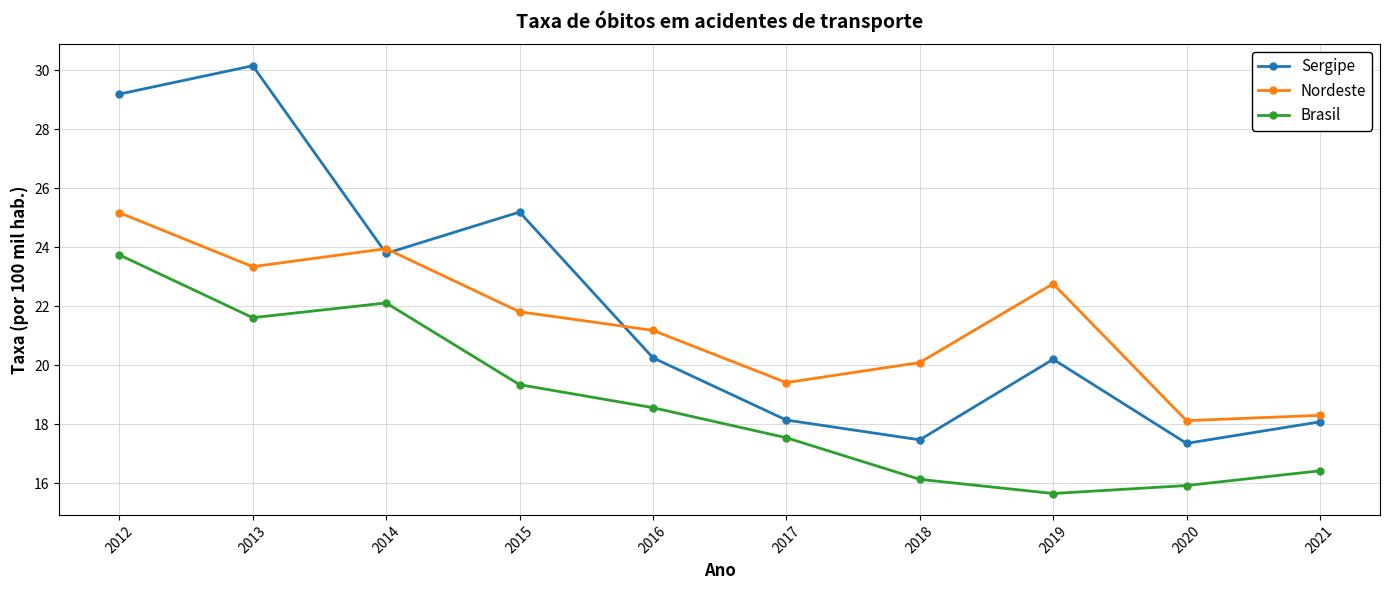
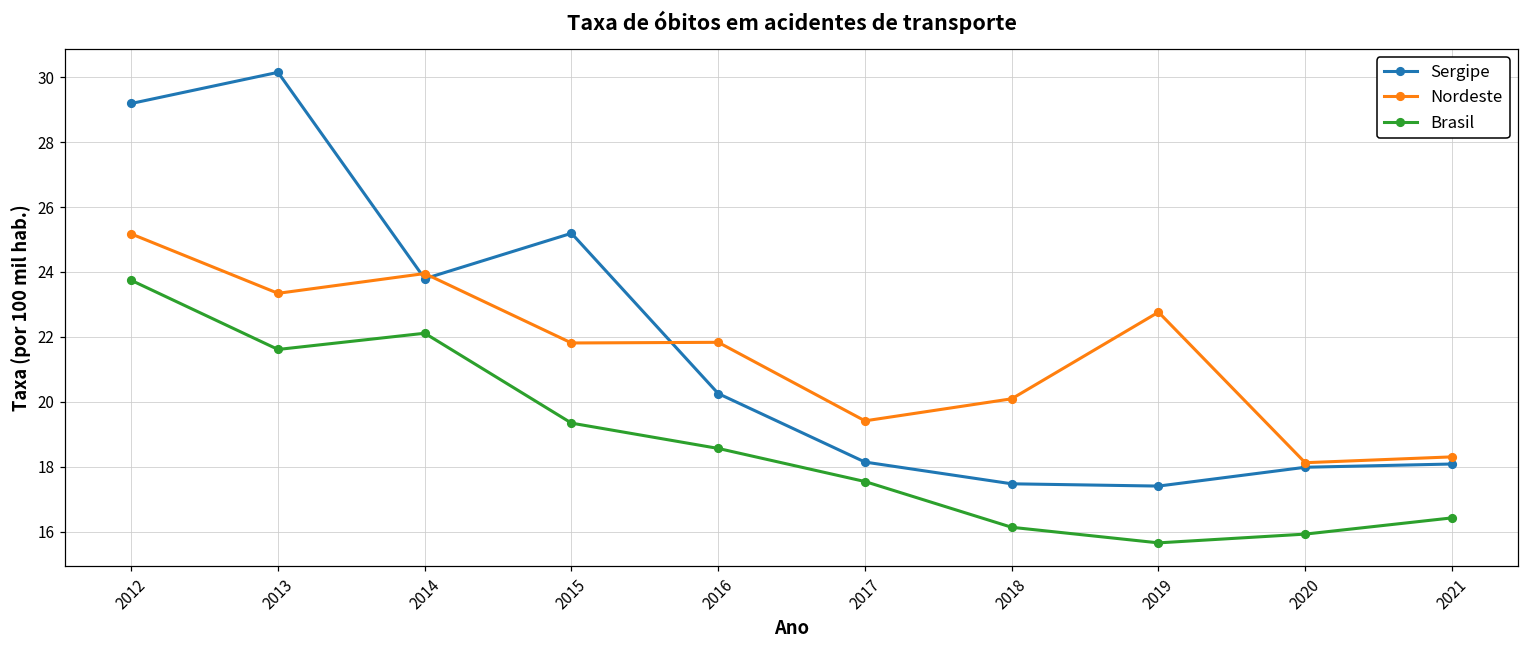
Nordeste, 2016: 21.2 -> 21.8
Sergipe, 2019: 20.2 -> 17.4
Sergipe, 2020: 17.4 -> 18.0
